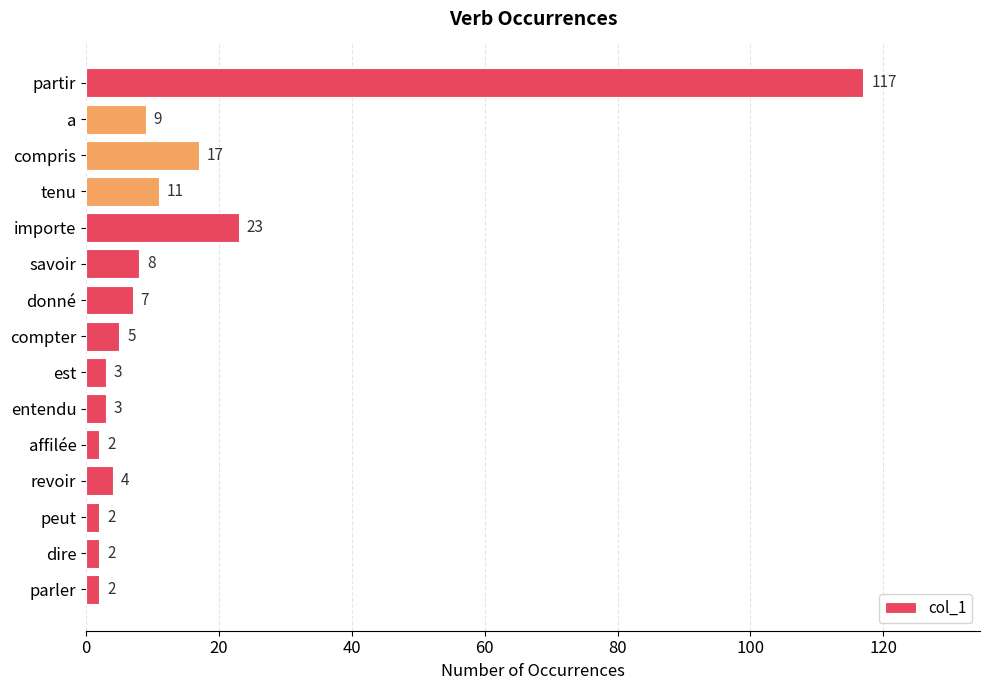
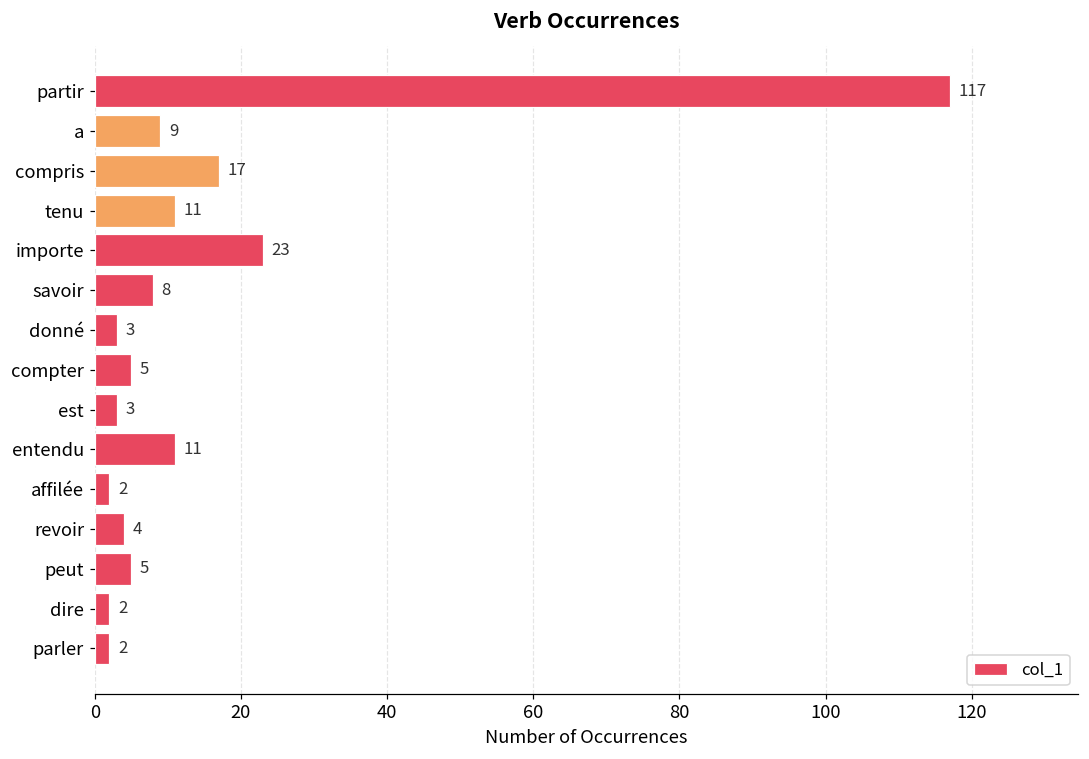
donné: 7 -> 3
entendu: 3 -> 11
peut: 2 -> 5
